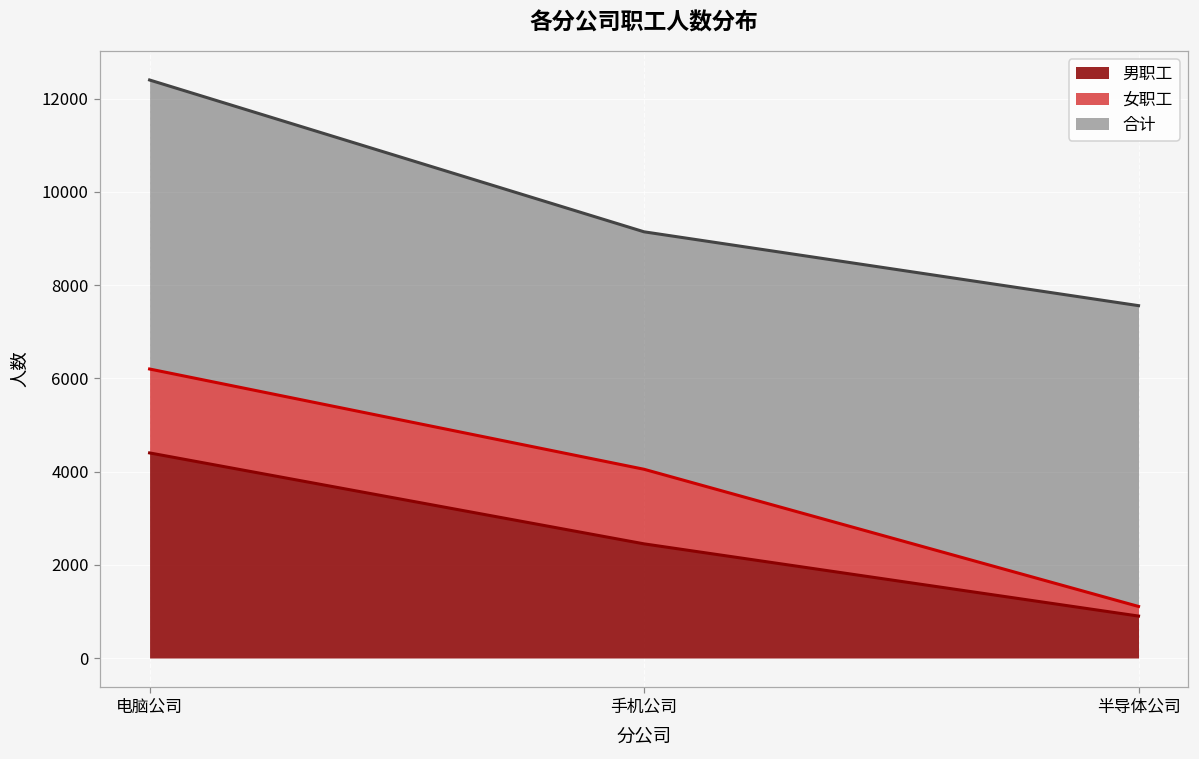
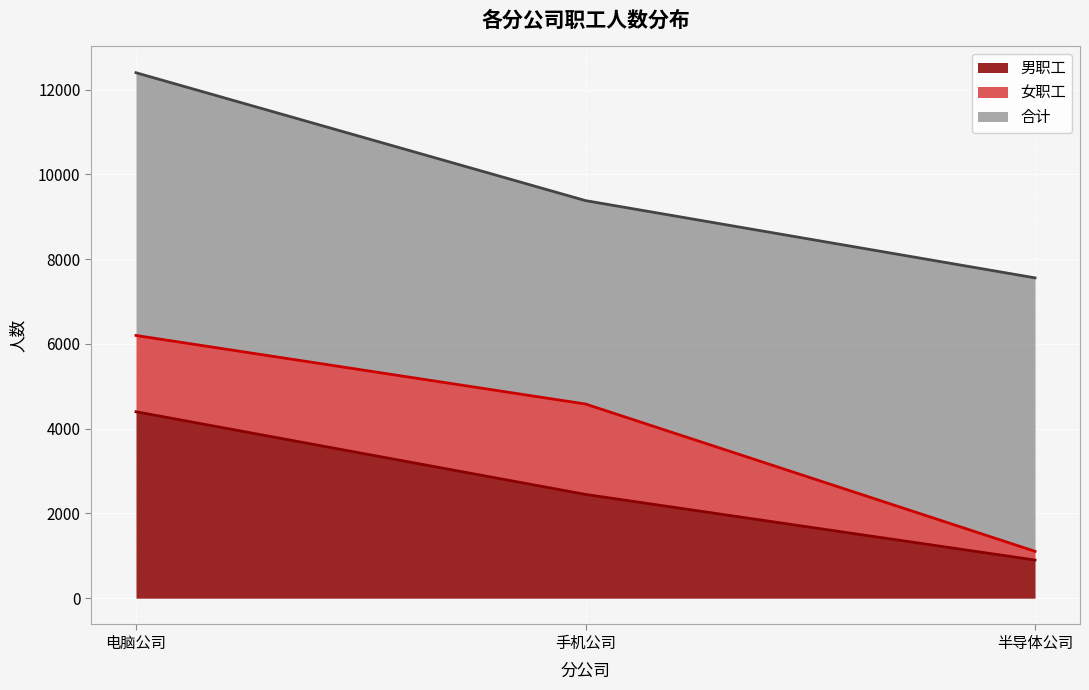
女职工, 手机公司: 1600 -> 2100
合计, 手机公司: 5100 -> 4800
